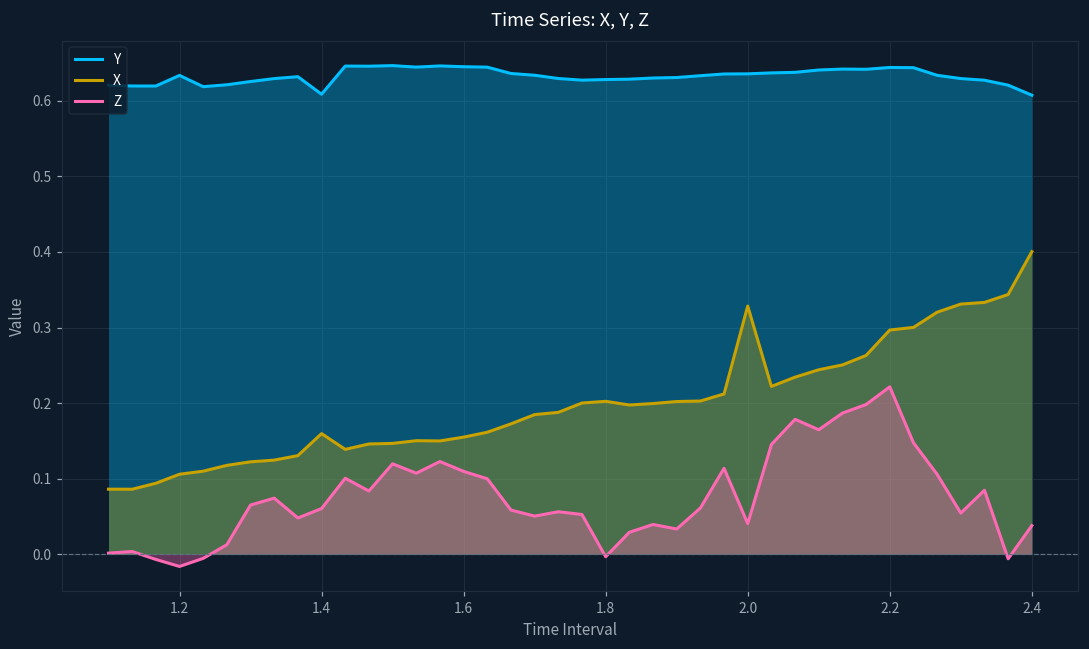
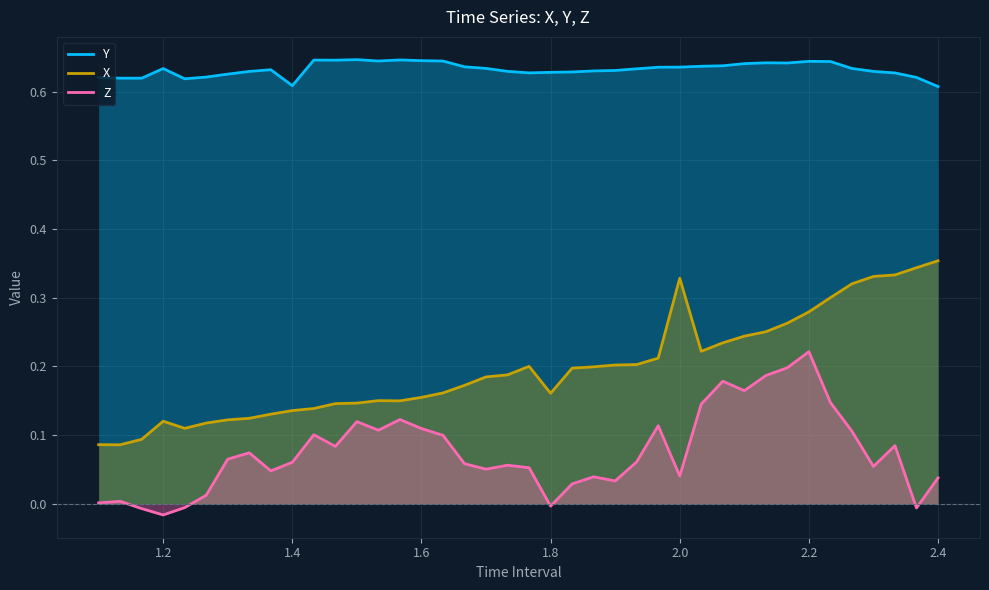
X, 1.2: 0.11 -> 0.12
X, 1.4: 0.16 -> 0.14
X, 1.8: 0.20 -> 0.16
X, 2.2: 0.30 -> 0.28
X, 2.4: 0.40 -> 0.35
